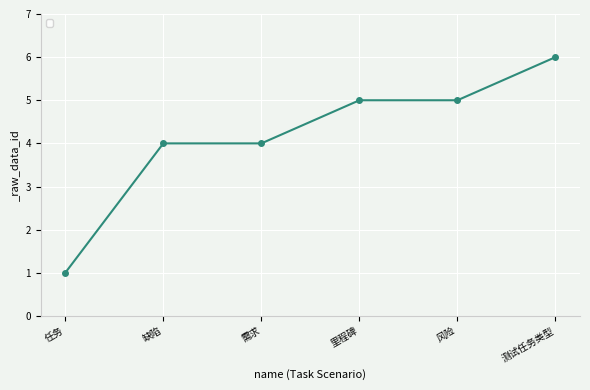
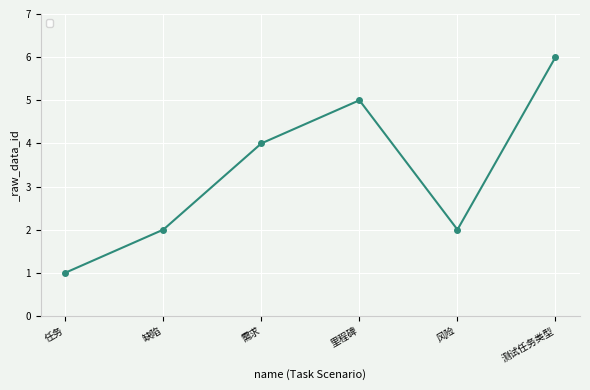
缺陷: 4 -> 2
风险: 5 -> 2
